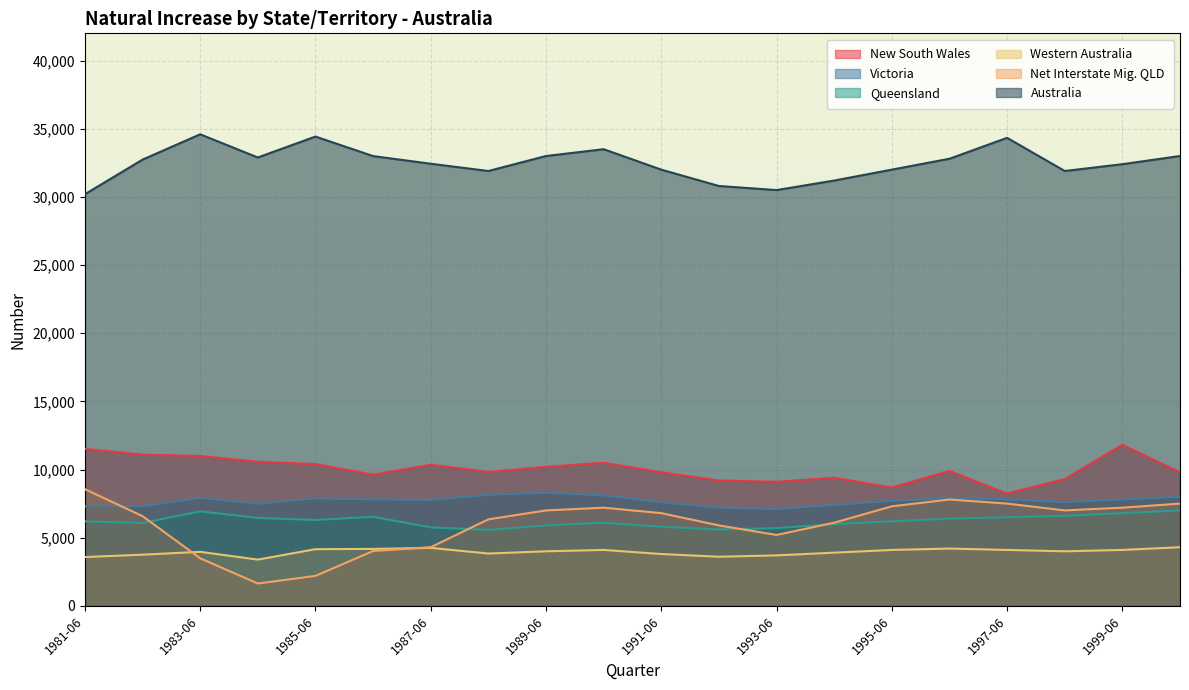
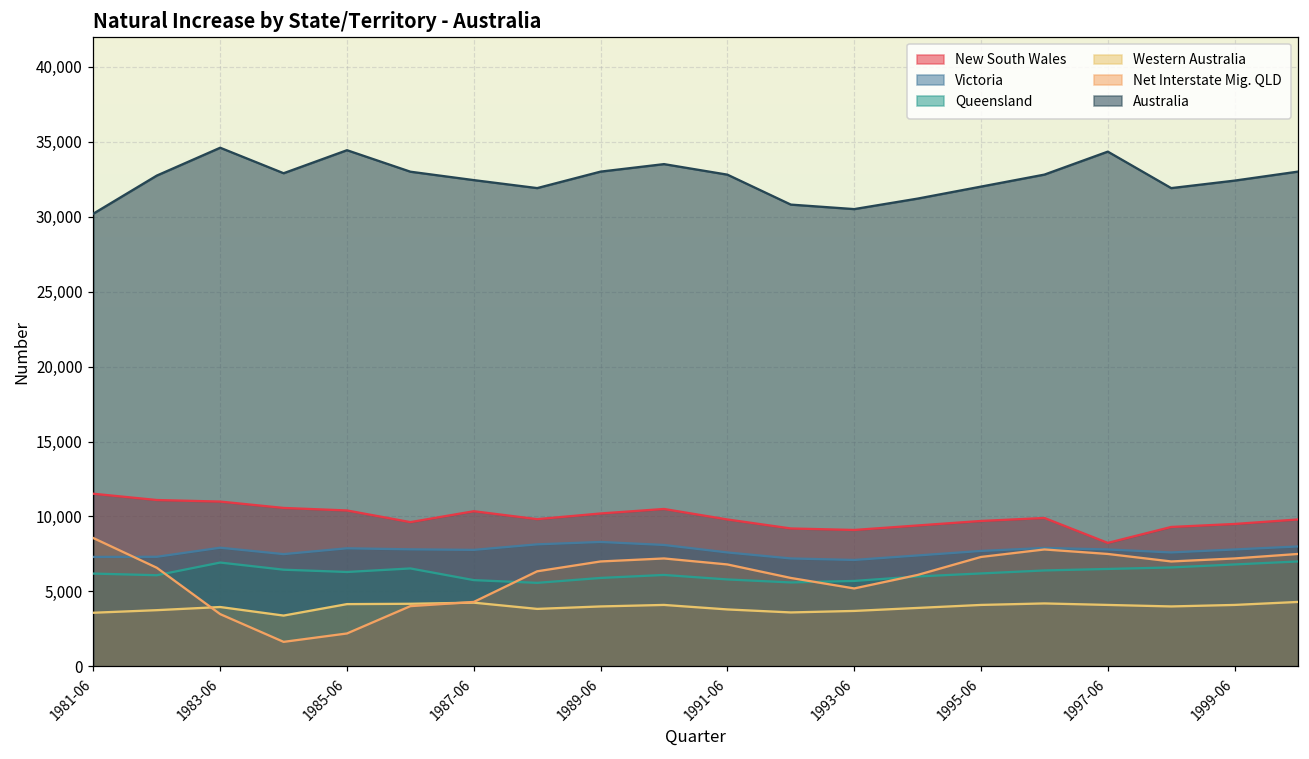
Australia, 1991-06: 32,000 -> 32,800
New South Wales, 1995-06: 8,700 -> 9,700
New South Wales, 1999-06: 11,800 -> 9,500
